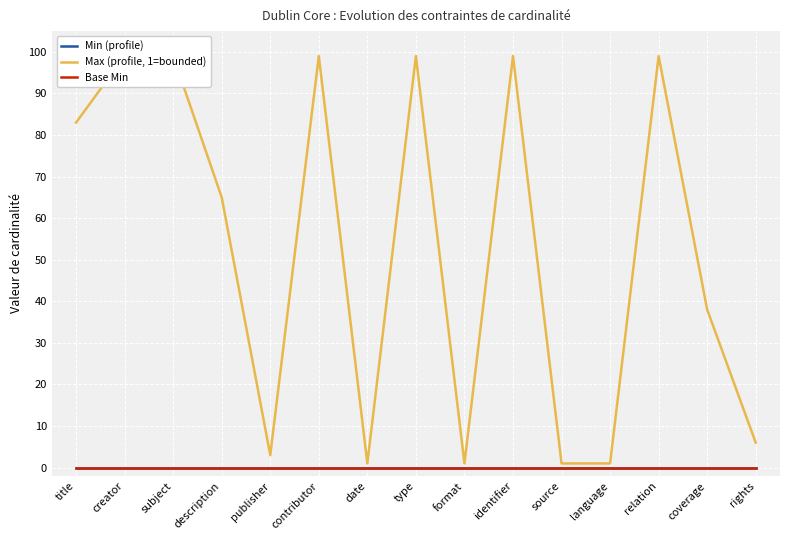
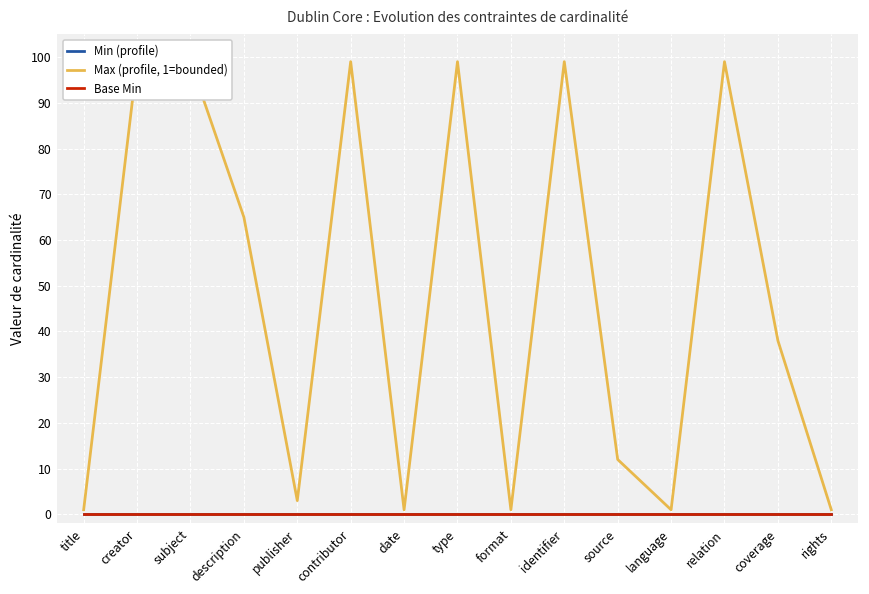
Max (profile, 1=bounded), title: 83 -> 1
Max (profile, 1=bounded), source: 1 -> 12
Max (profile, 1=bounded), rights: 6 -> 1
